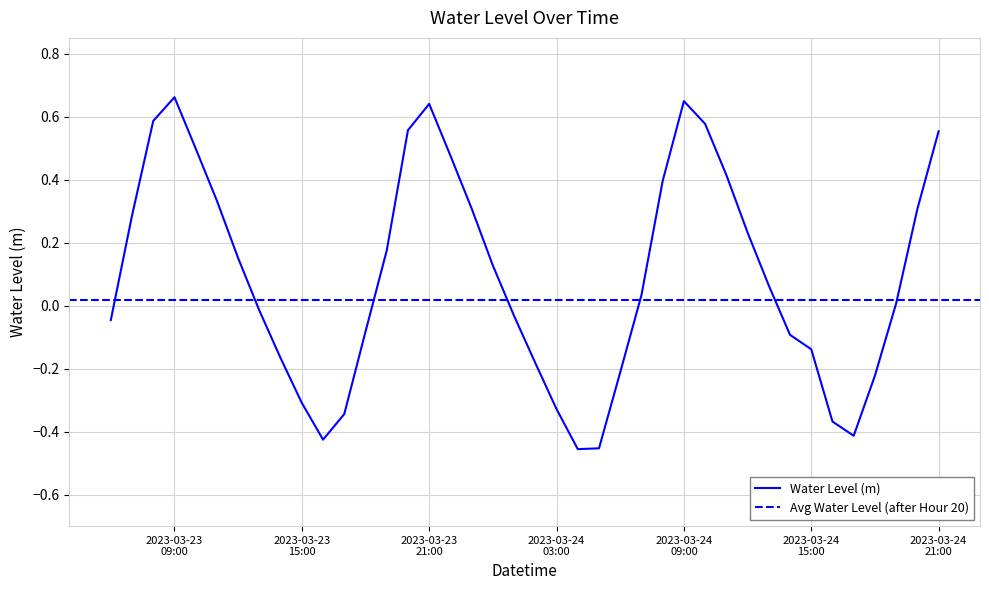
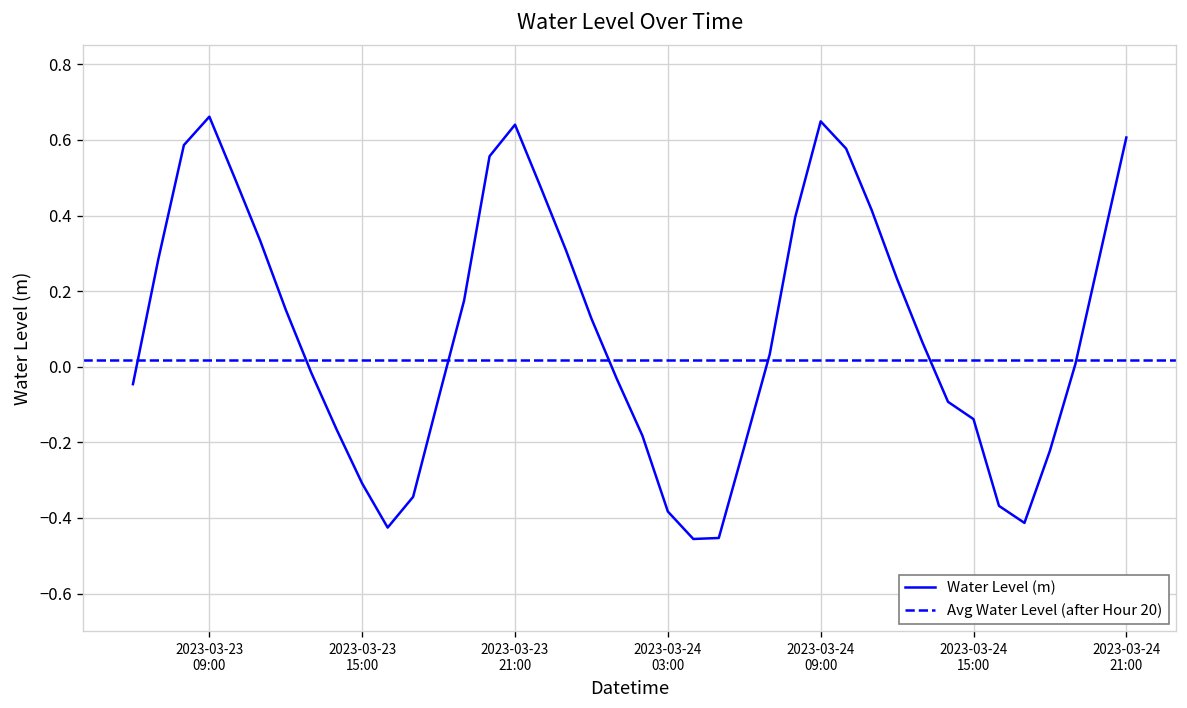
2023-03-24 03:00: -0.33 -> -0.38
2023-03-24 21:00: 0.55 -> 0.61
